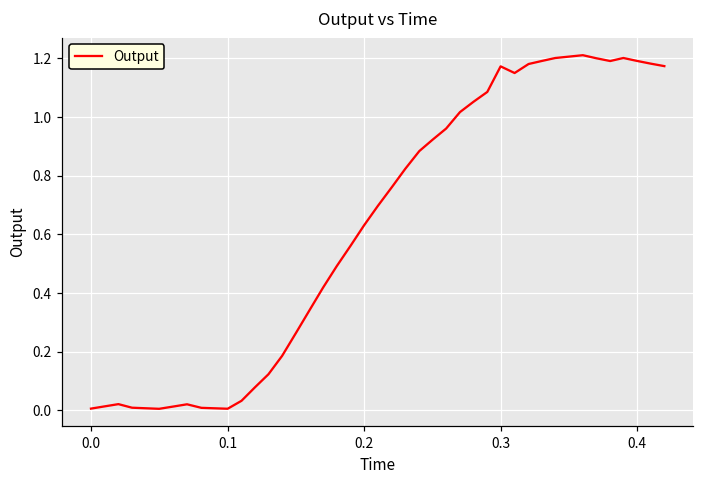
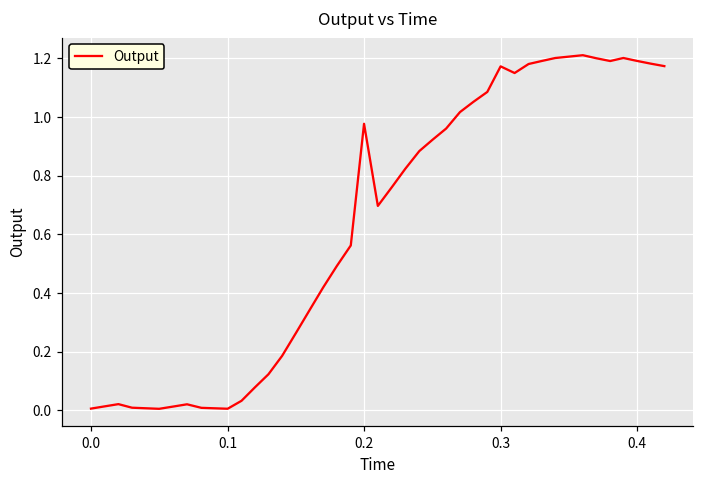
0.2: 0.63 -> 0.98
